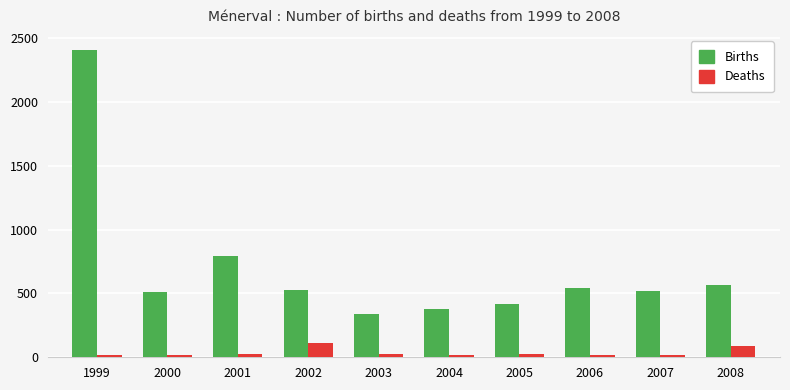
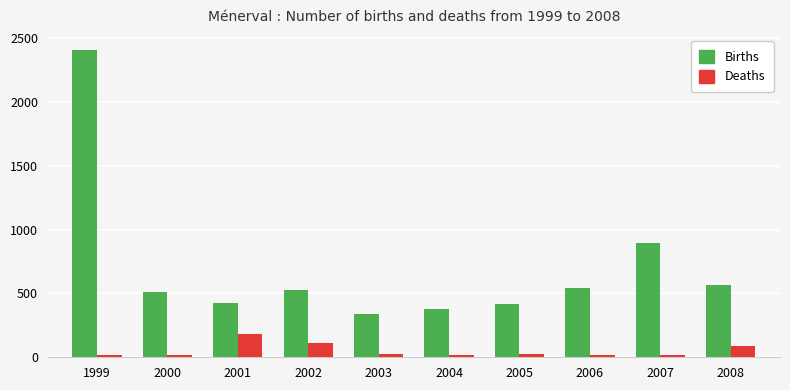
Births, 2001: 790 -> 420
Deaths, 2001: 20 -> 180
Births, 2007: 520 -> 890
